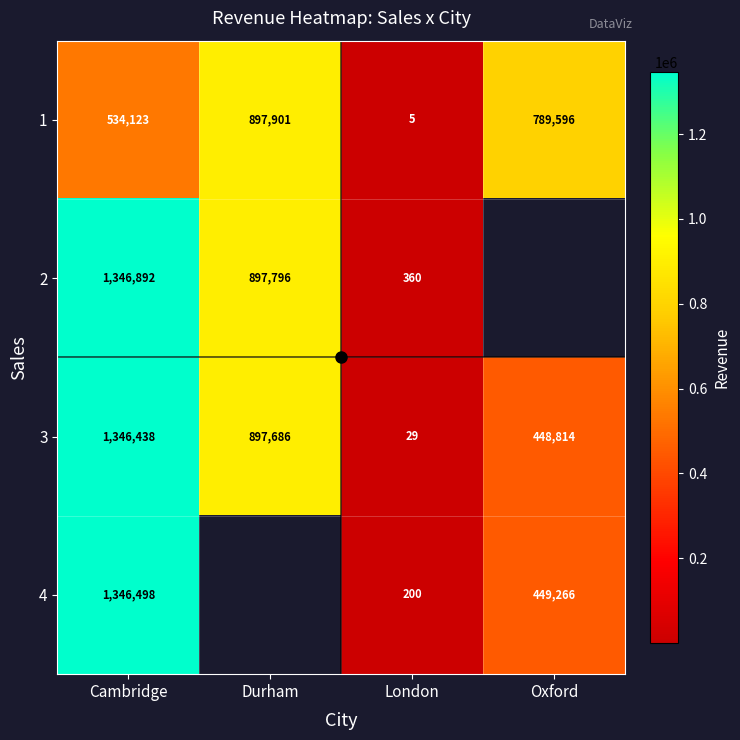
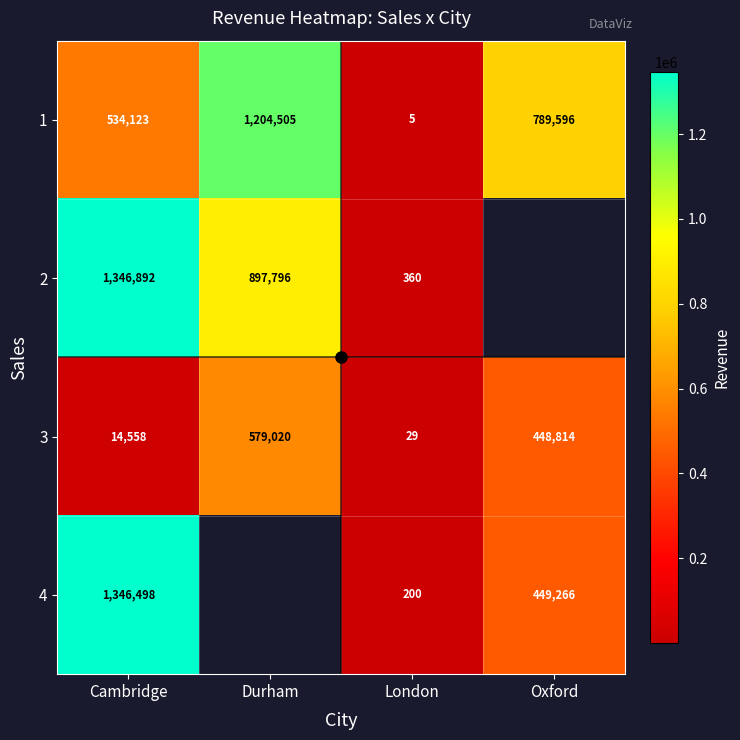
1, Durham: 897,901 -> 1,204,505
3, Cambridge: 1,346,438 -> 14,558
3, Durham: 897,686 -> 579,020
